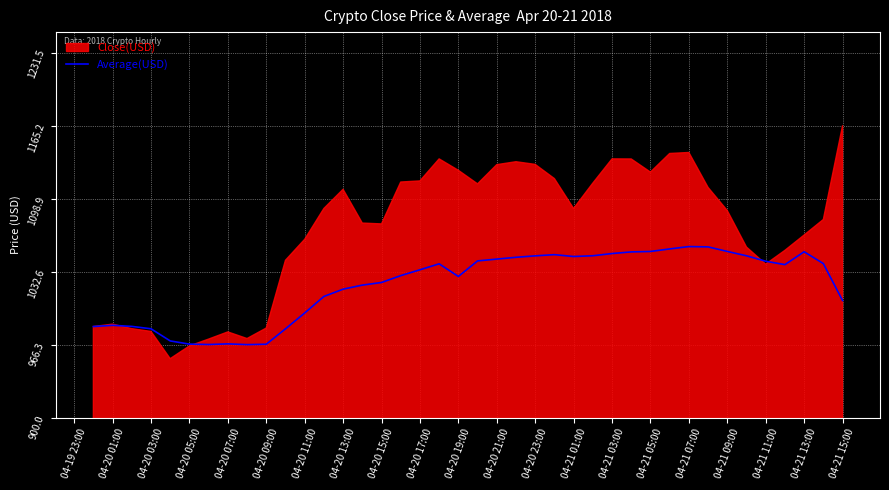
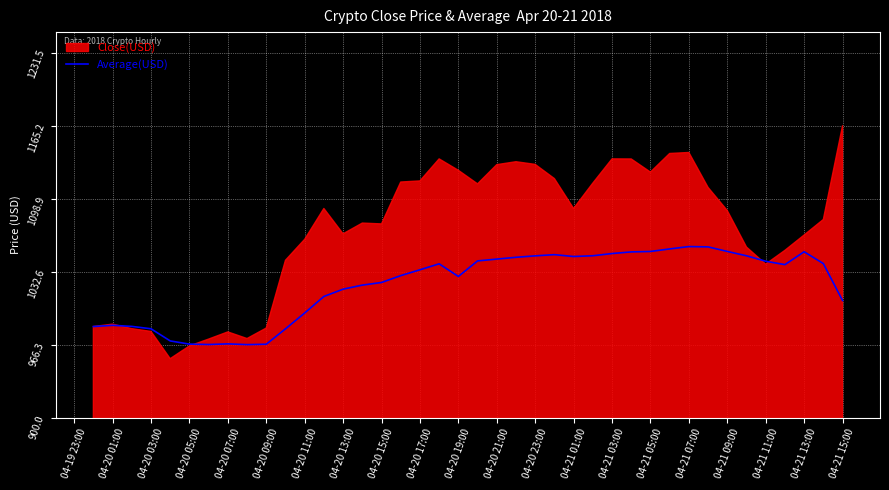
Close(USD), 04-20 13:00: 1107 -> 1067
